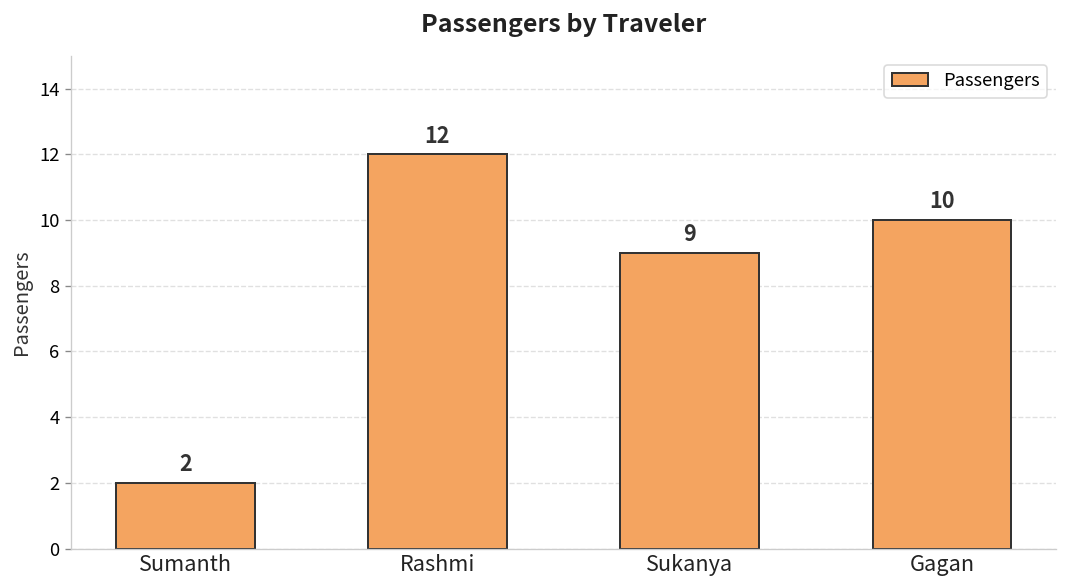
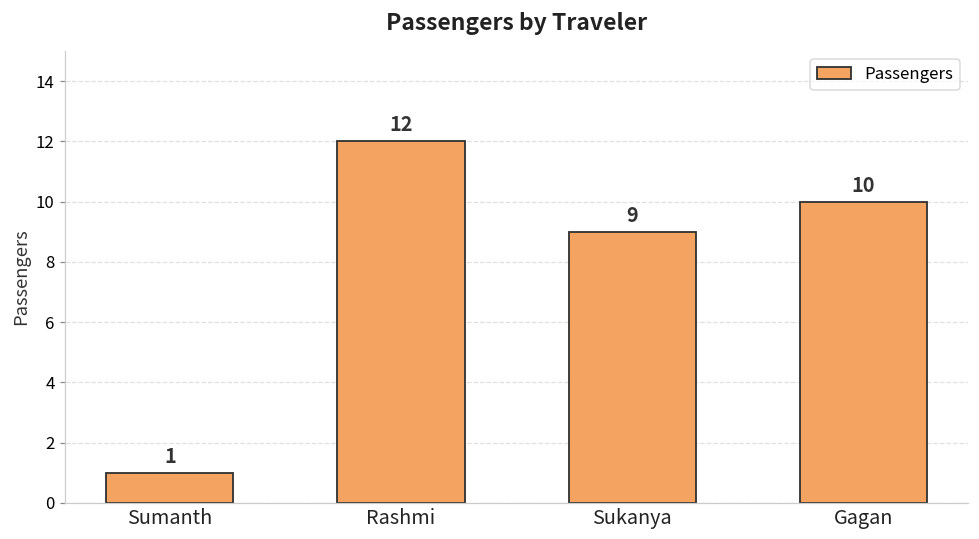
Sumanth: 2 -> 1
